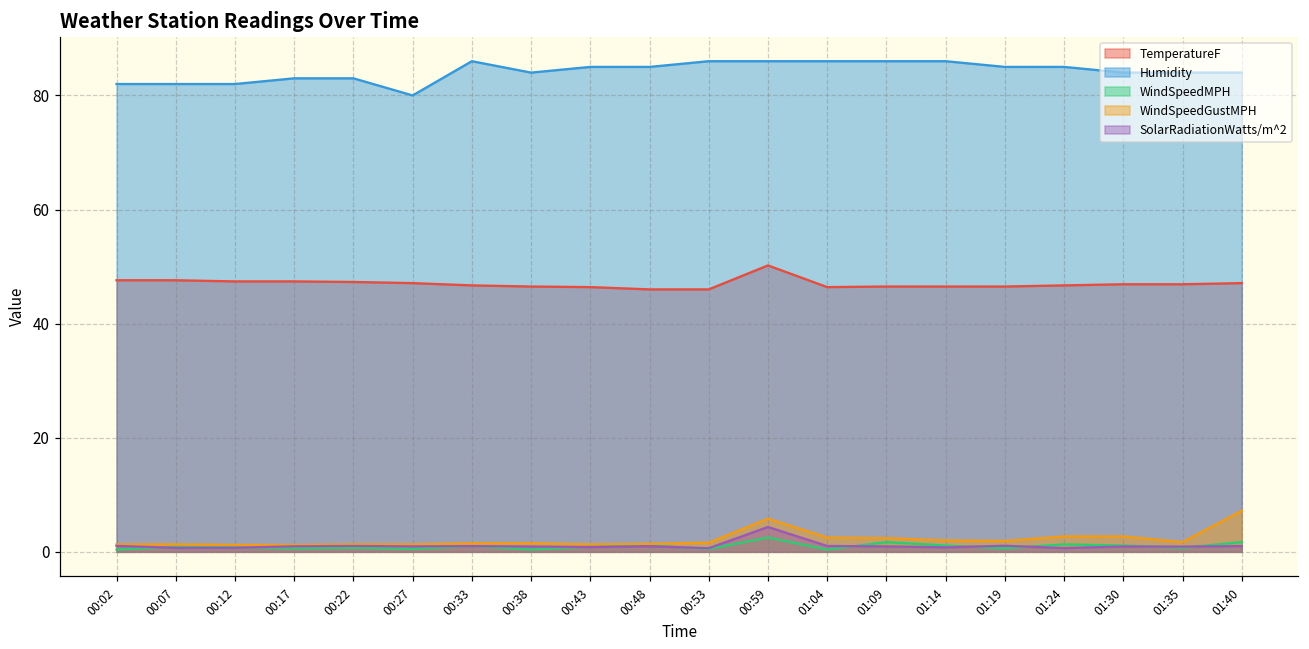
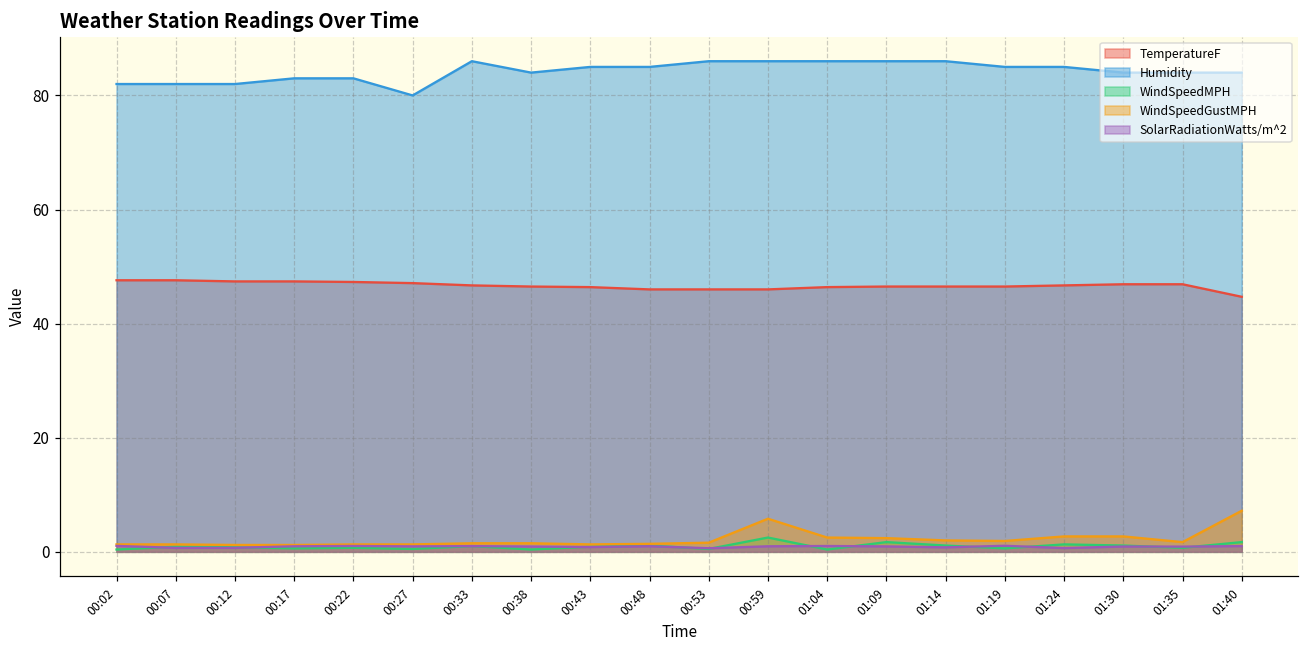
TemperatureF, 00:59: 50 -> 46
SolarRadiationWatts/m^2, 00:59: 4 -> 1
TemperatureF, 01:40: 47 -> 45
